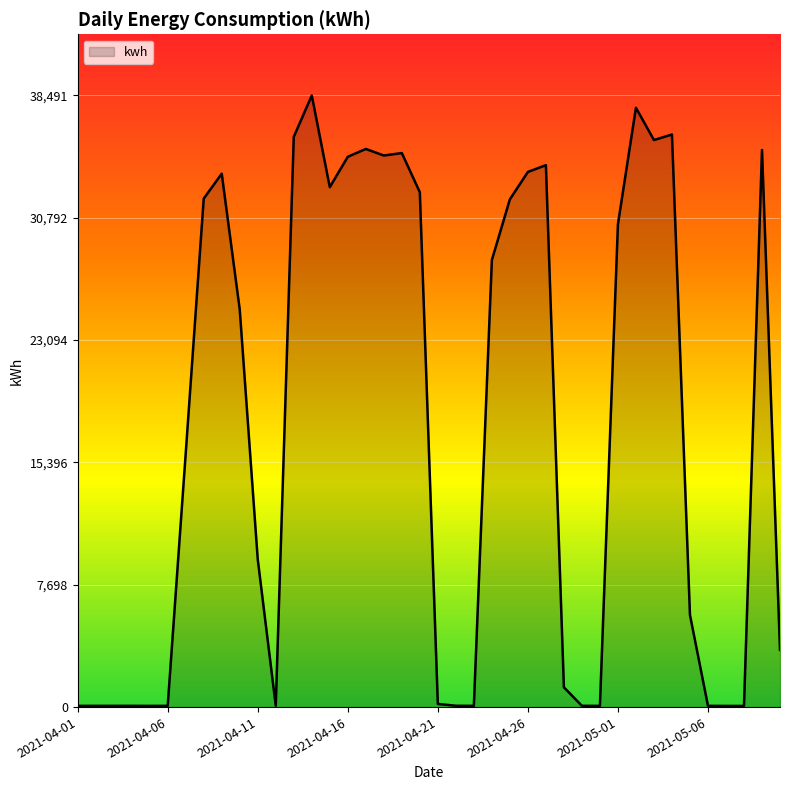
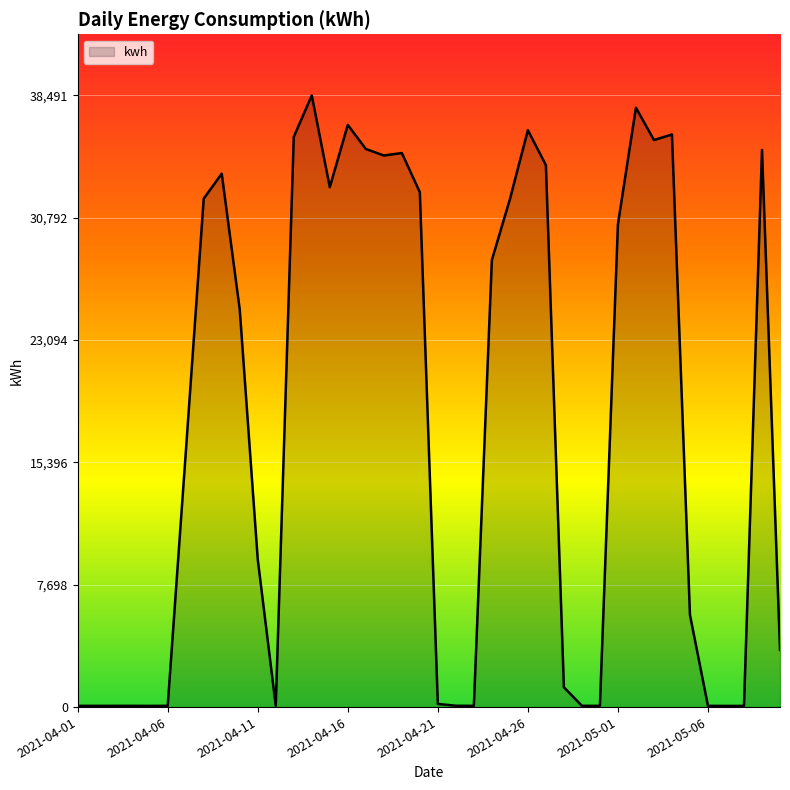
2021-04-16: 34,600 -> 36,600
2021-04-26: 33,700 -> 36,300
